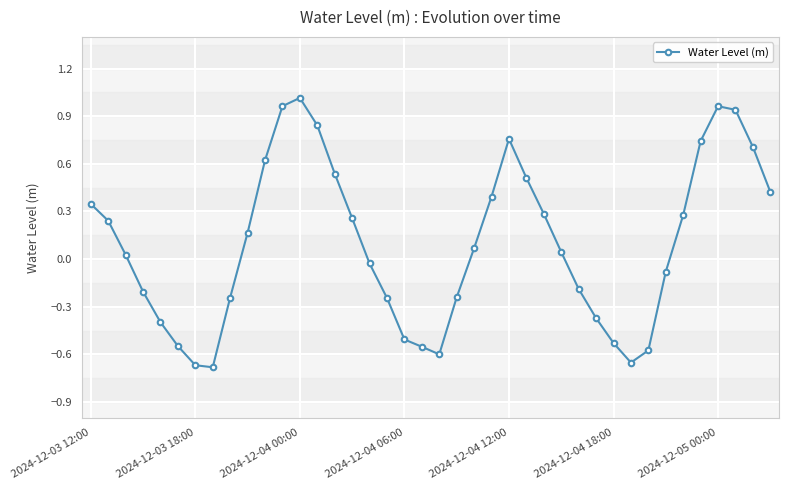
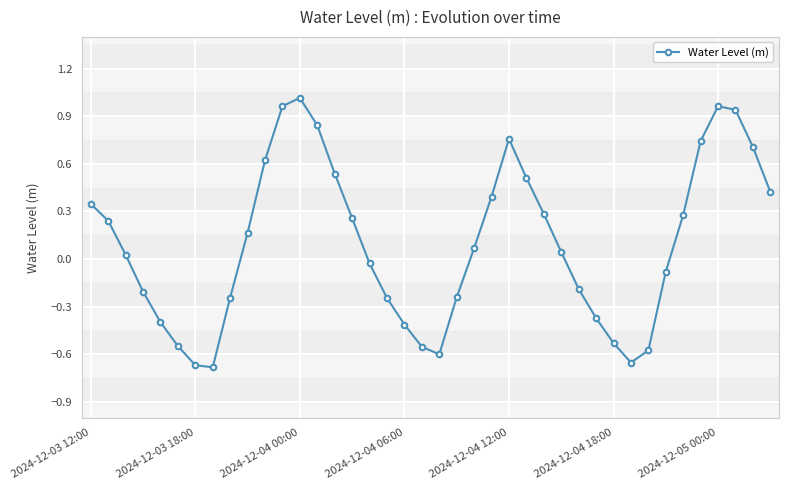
2024-12-04 06:00: -0.51 -> -0.41
